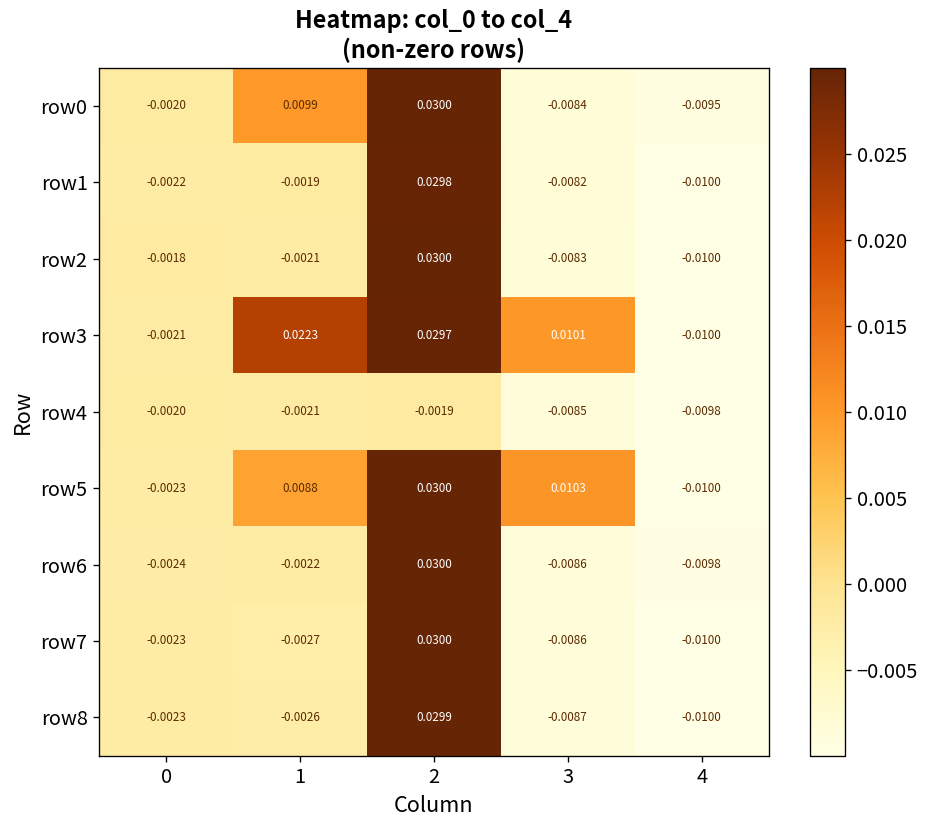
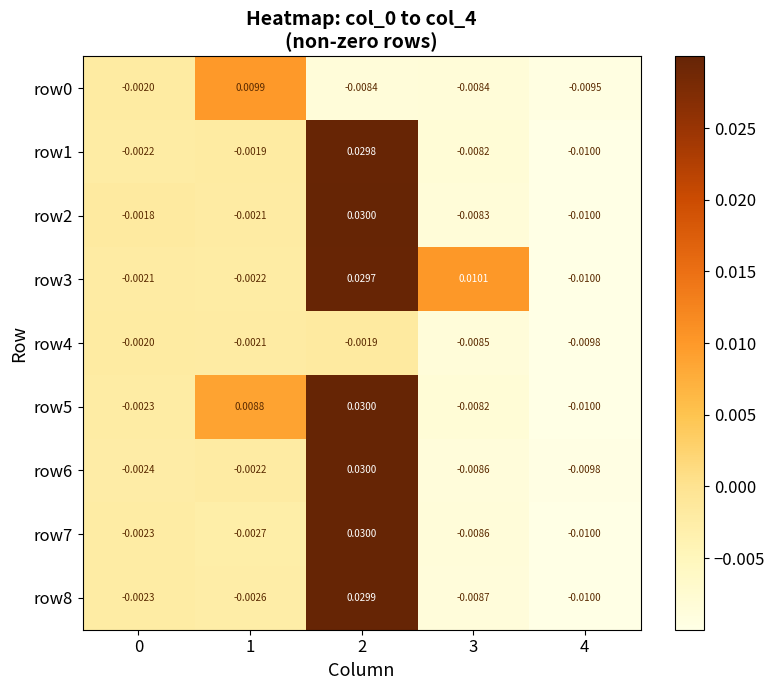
row0, 2: 0.0300 -> -0.0084
row3, 1: 0.0223 -> -0.0022
row5, 3: 0.0103 -> -0.0082
